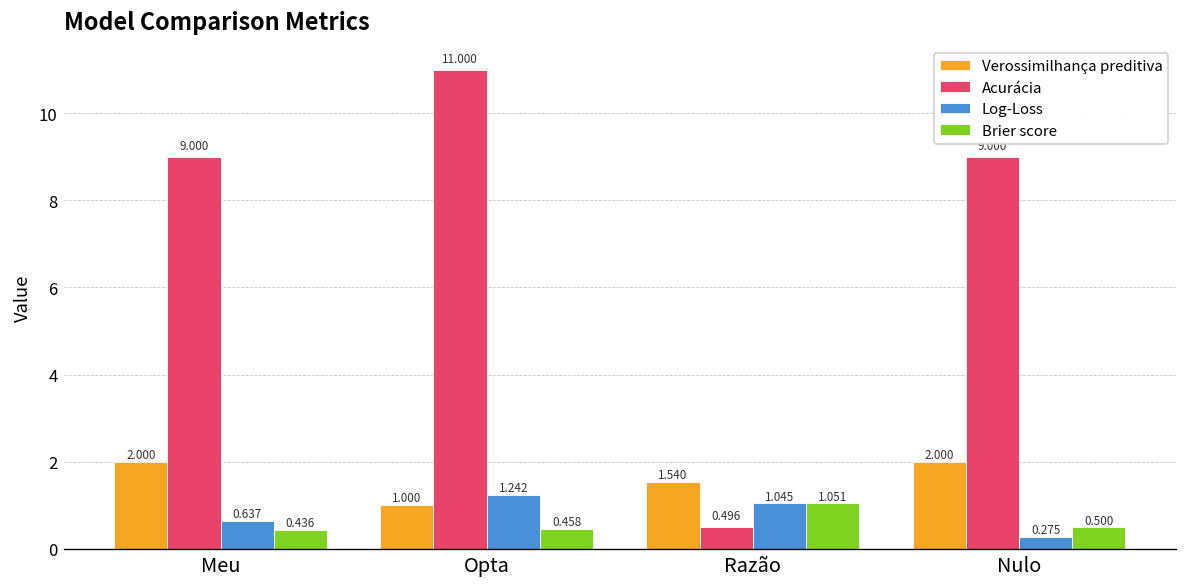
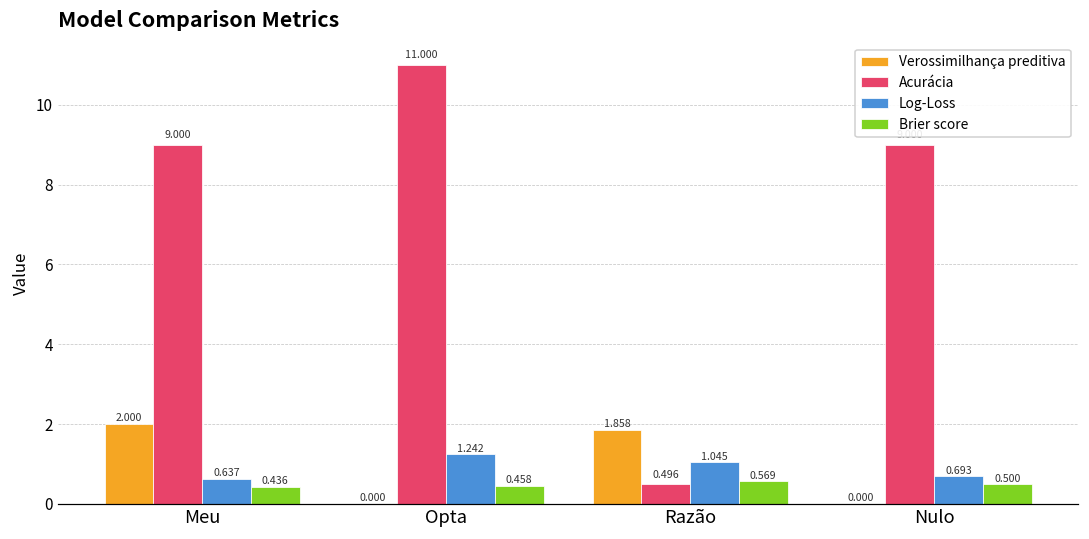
Verossimilhança preditiva, Opta: 1.000 -> 0.000
Verossimilhança preditiva, Razão: 1.540 -> 1.858
Brier score, Razão: 1.051 -> 0.569
Verossimilhança preditiva, Nulo: 2.000 -> 0.000
Log-Loss, Nulo: 0.275 -> 0.693
